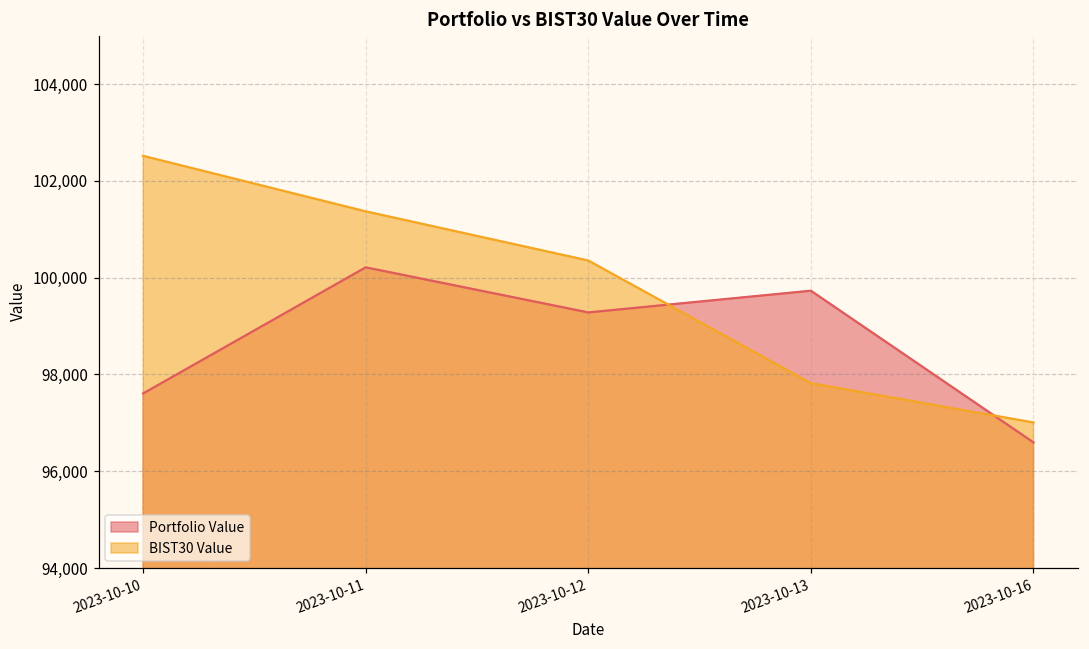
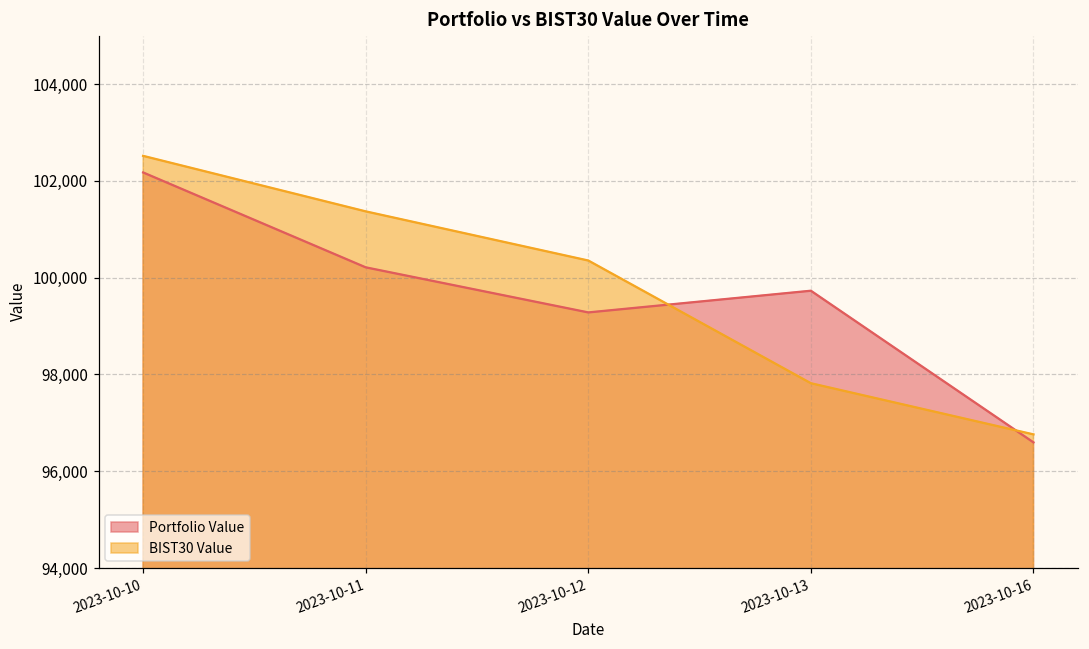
Portfolio Value, 2023-10-10: 97,600 -> 102,200
BIST30 Value, 2023-10-16: 97,000 -> 96,800
